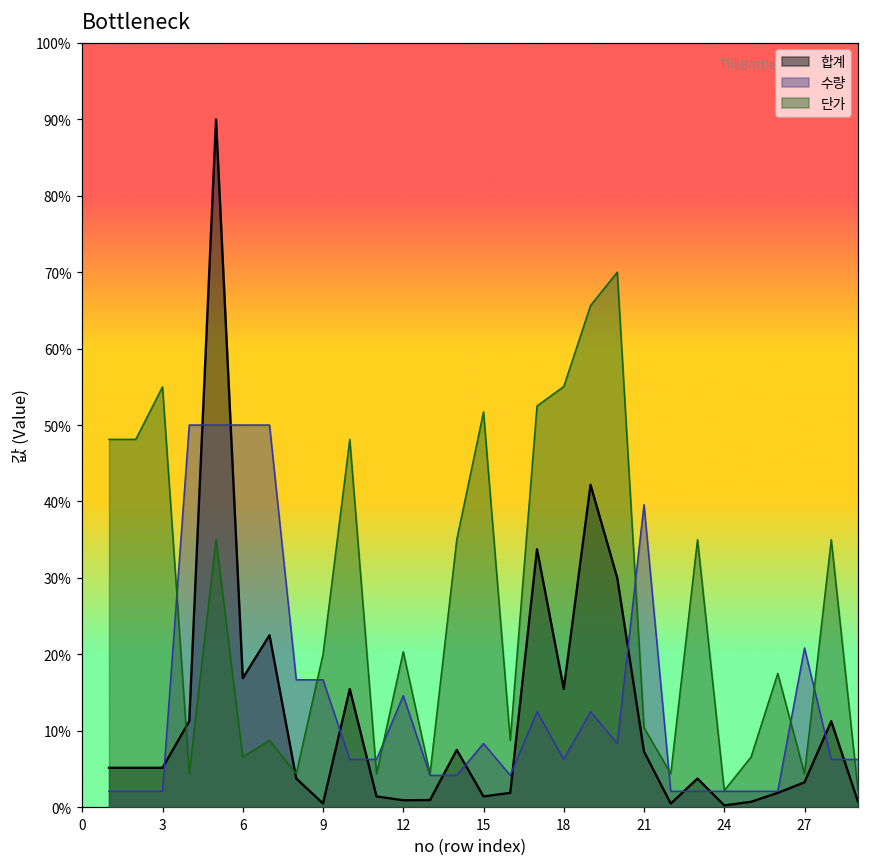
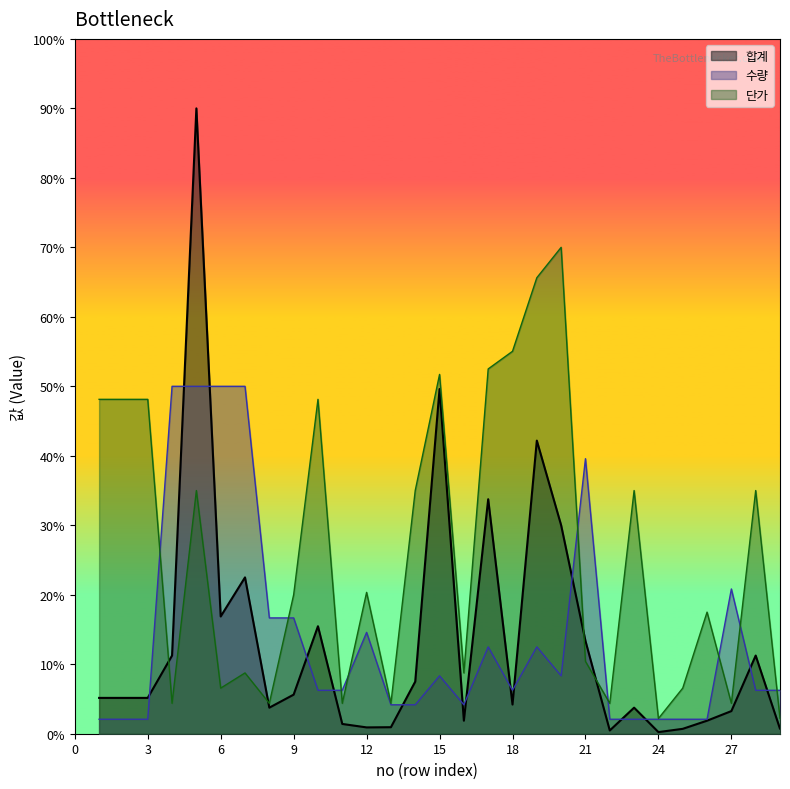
단가, 3: 55% -> 48%
합계, 9: 0% -> 6%
합계, 15: 1% -> 50%
합계, 18: 15% -> 4%
합계, 21: 7% -> 13%
